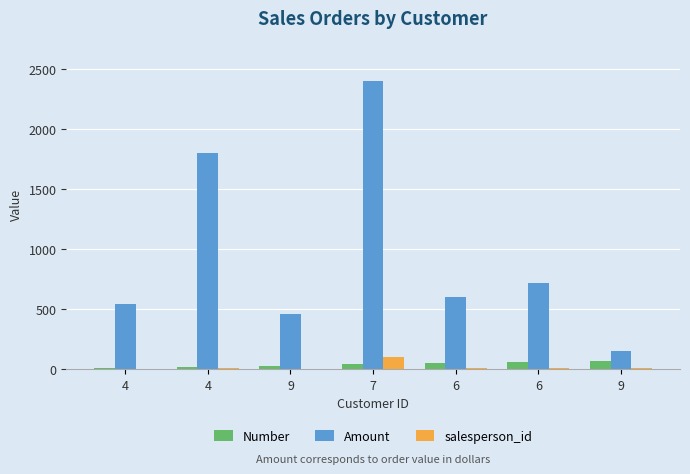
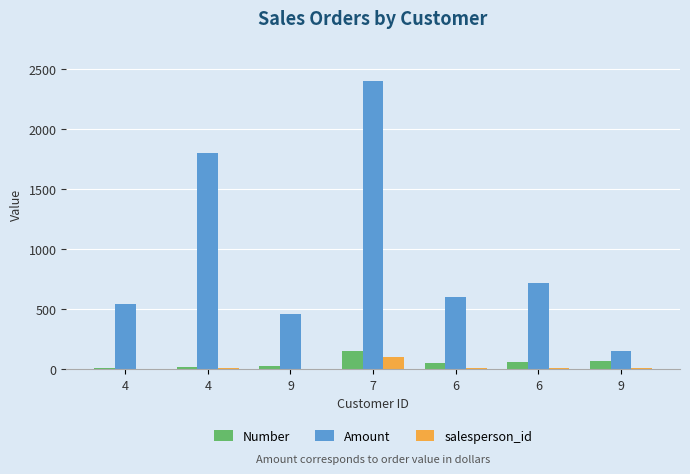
Number, 7: 40 -> 150
